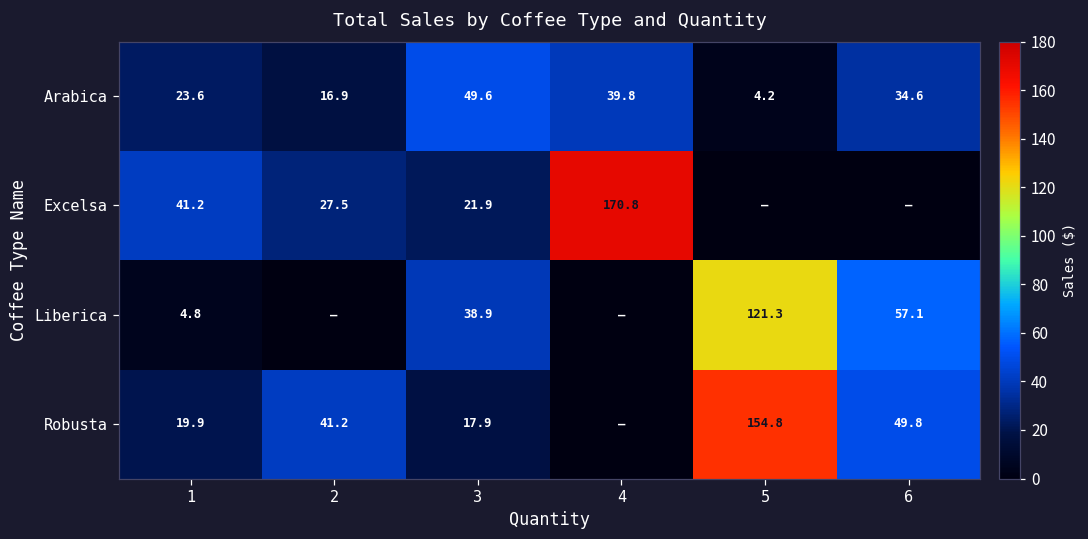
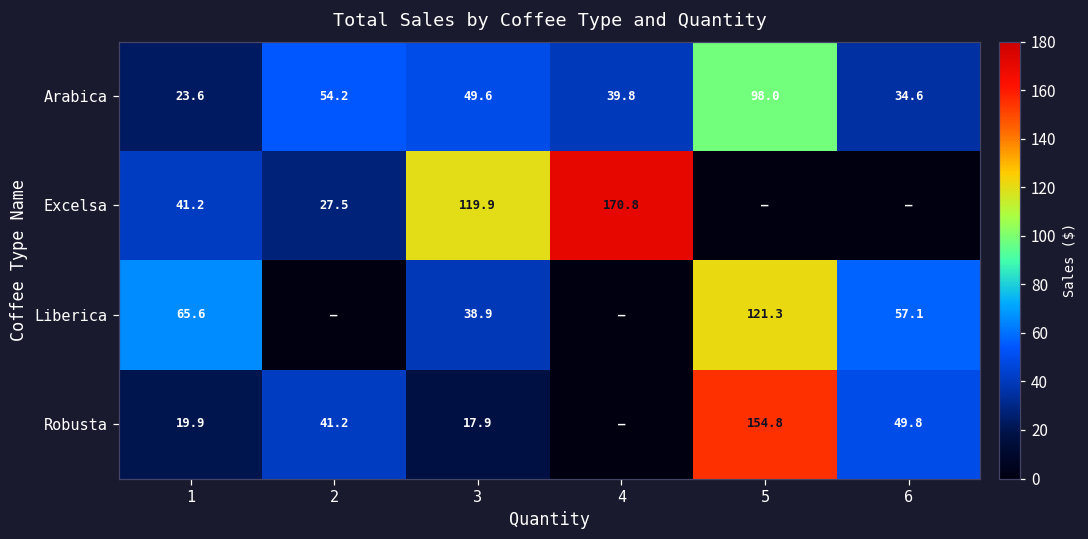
Arabica, 2: 16.9 -> 54.2
Arabica, 5: 4.2 -> 98.0
Excelsa, 3: 21.9 -> 119.9
Liberica, 1: 4.8 -> 65.6
